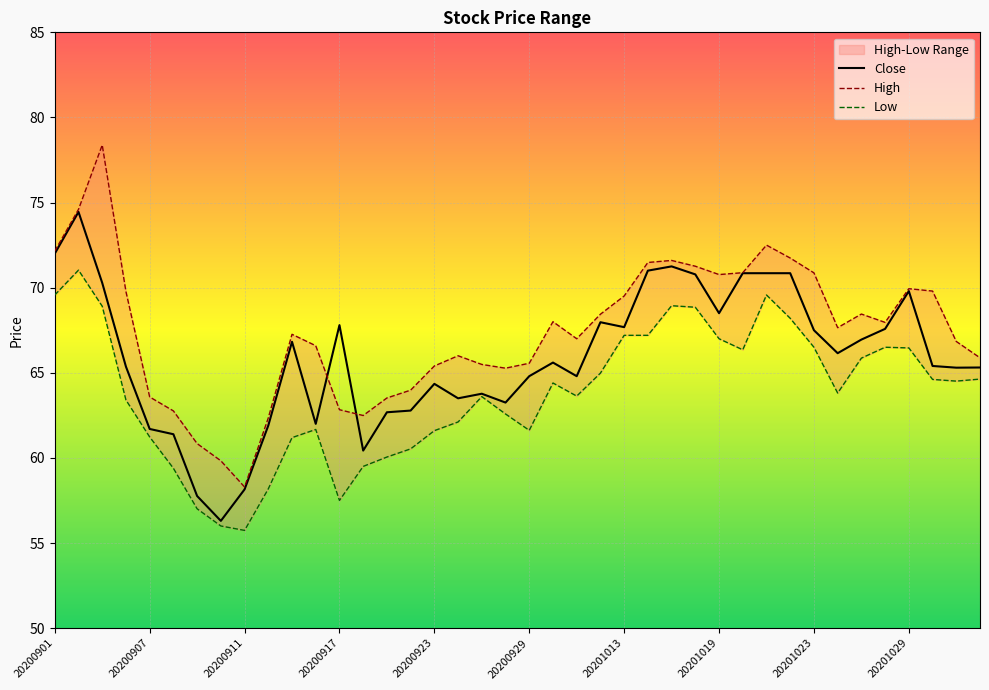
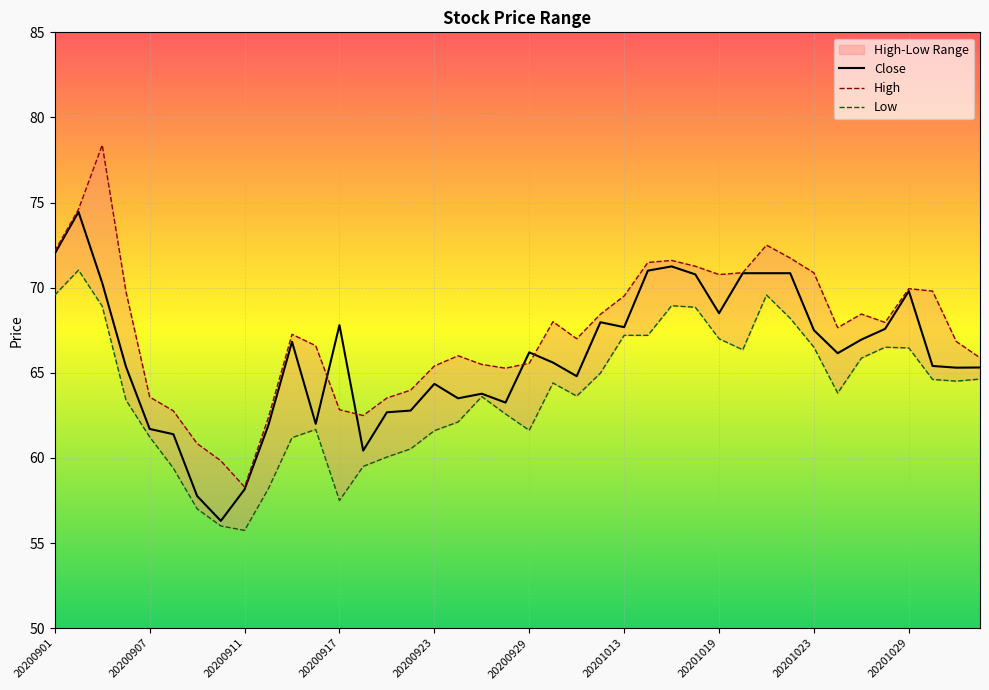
Close, 20200929: 64.8 -> 66.2
